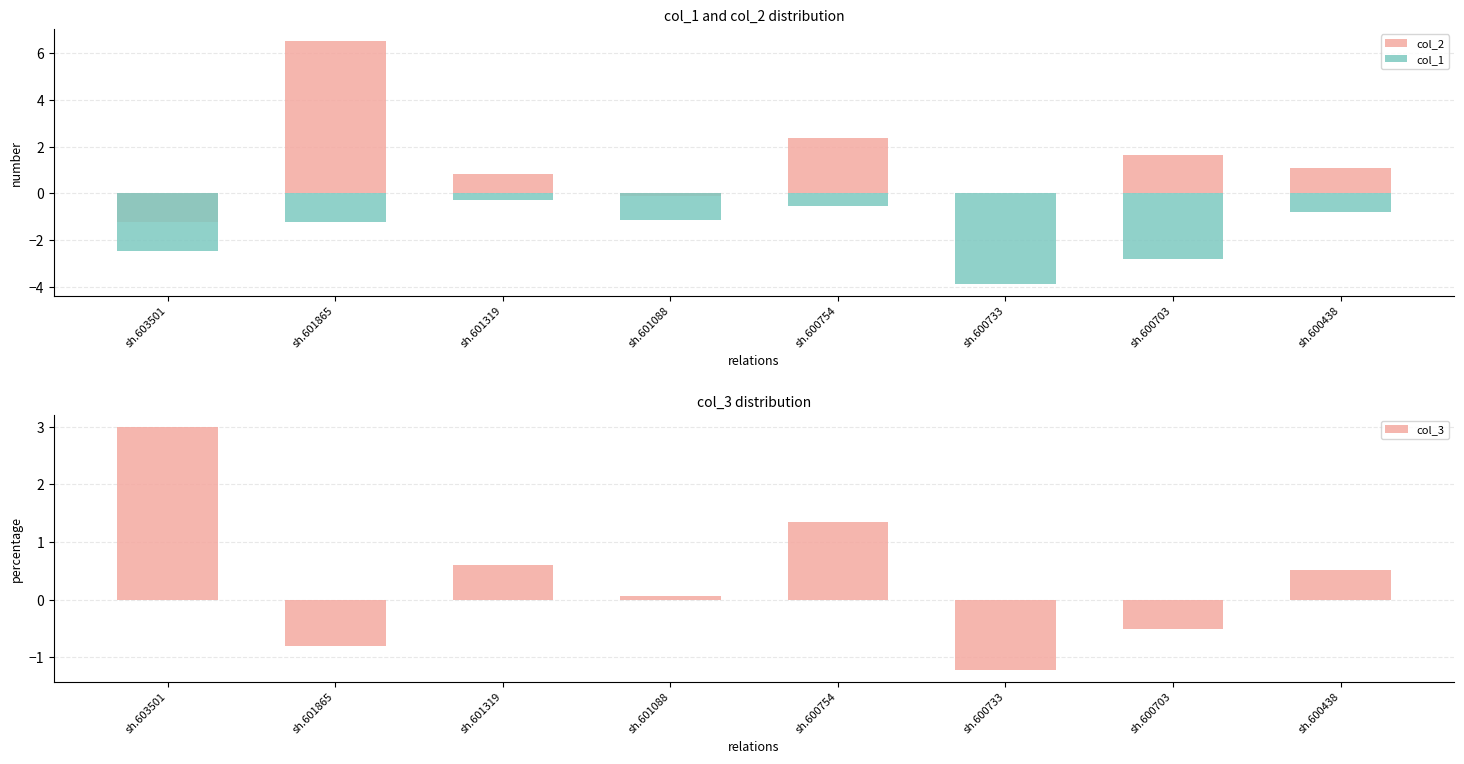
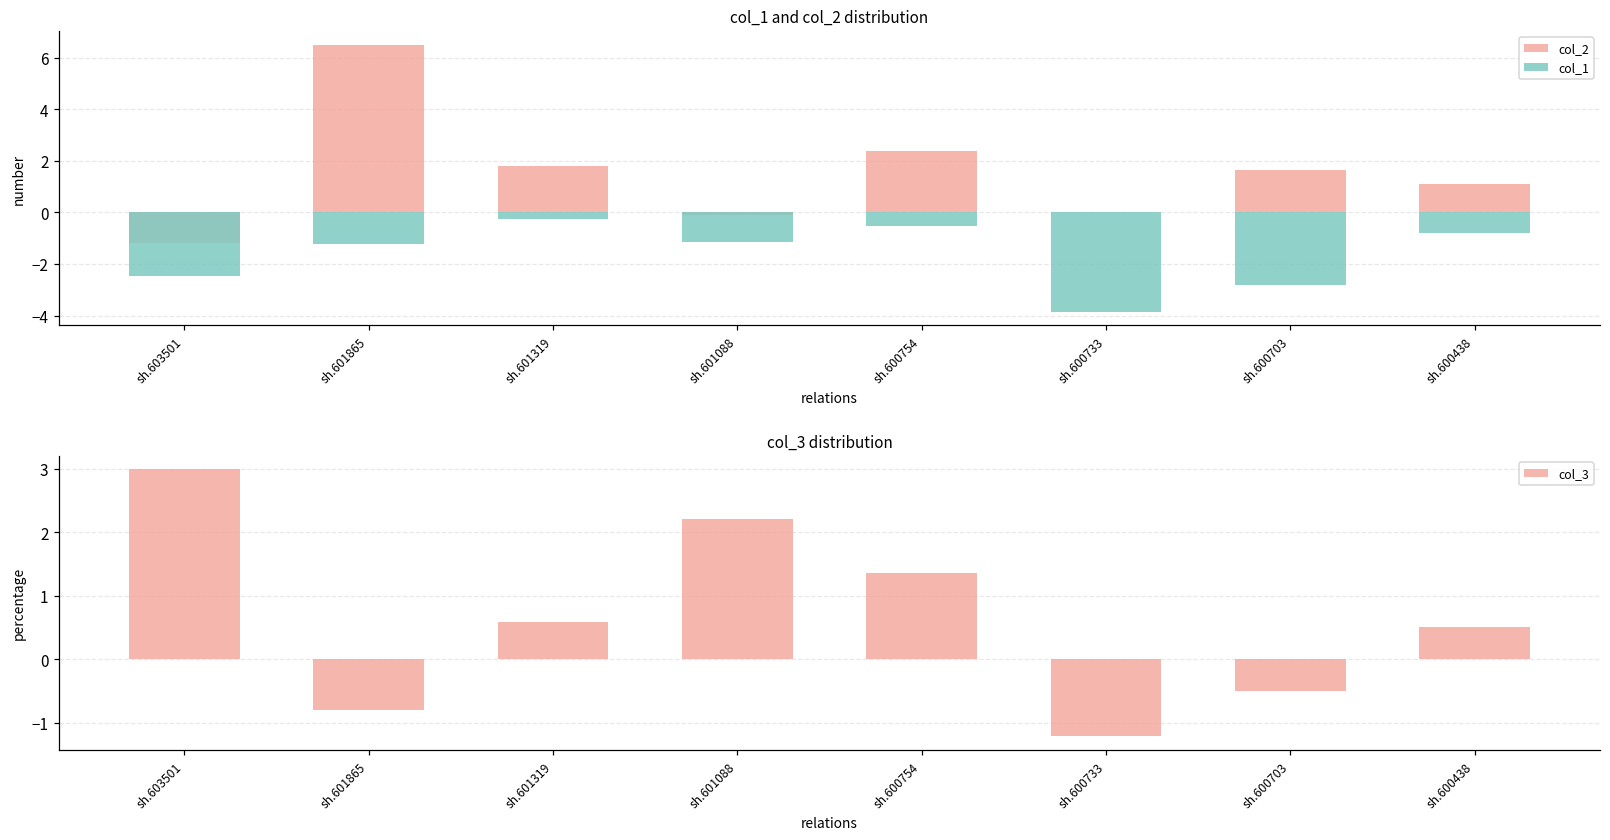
col_1 and col_2 distribution, col_2, sh.601319: 0.8 -> 1.8
col_3 distribution, sh.601088: 0.1 -> 2.2
